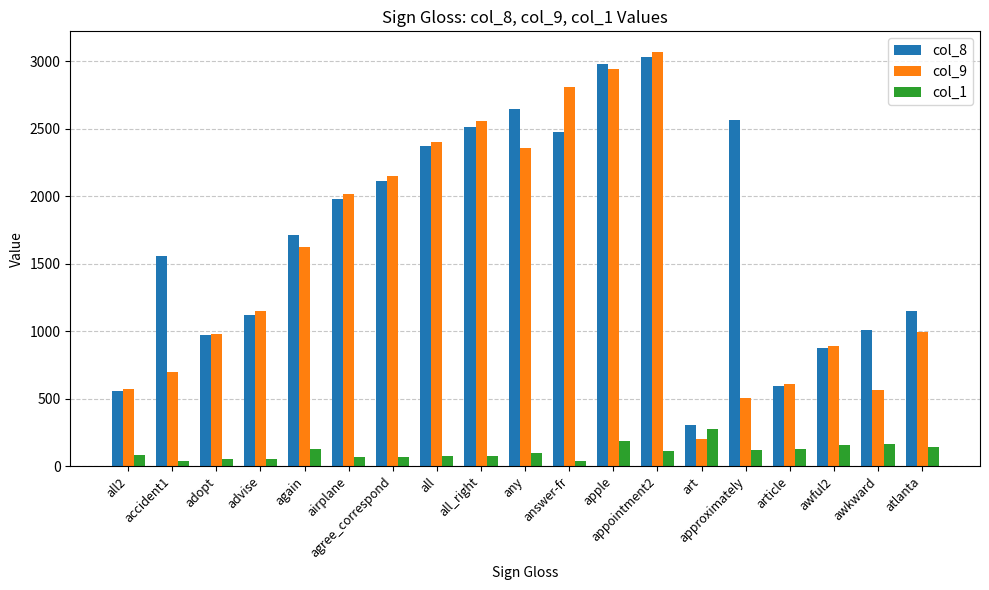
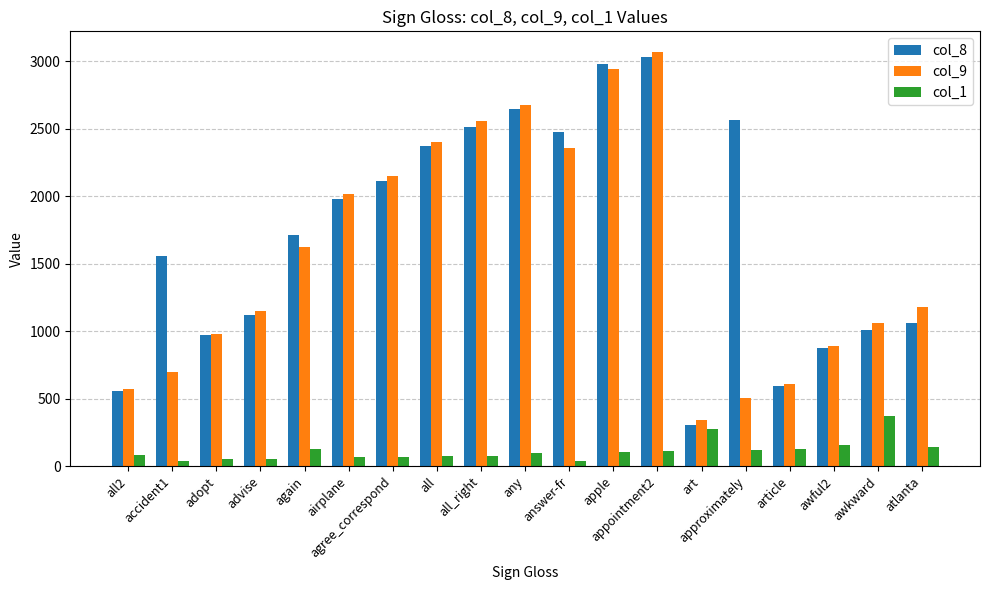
col_9, any: 2360 -> 2670
col_9, answer-fr: 2810 -> 2360
col_1, apple: 190 -> 110
col_9, art: 200 -> 340
col_9, awkward: 570 -> 1060
col_1, awkward: 160 -> 370
col_8, atlanta: 1150 -> 1060
col_9, atlanta: 1000 -> 1180
